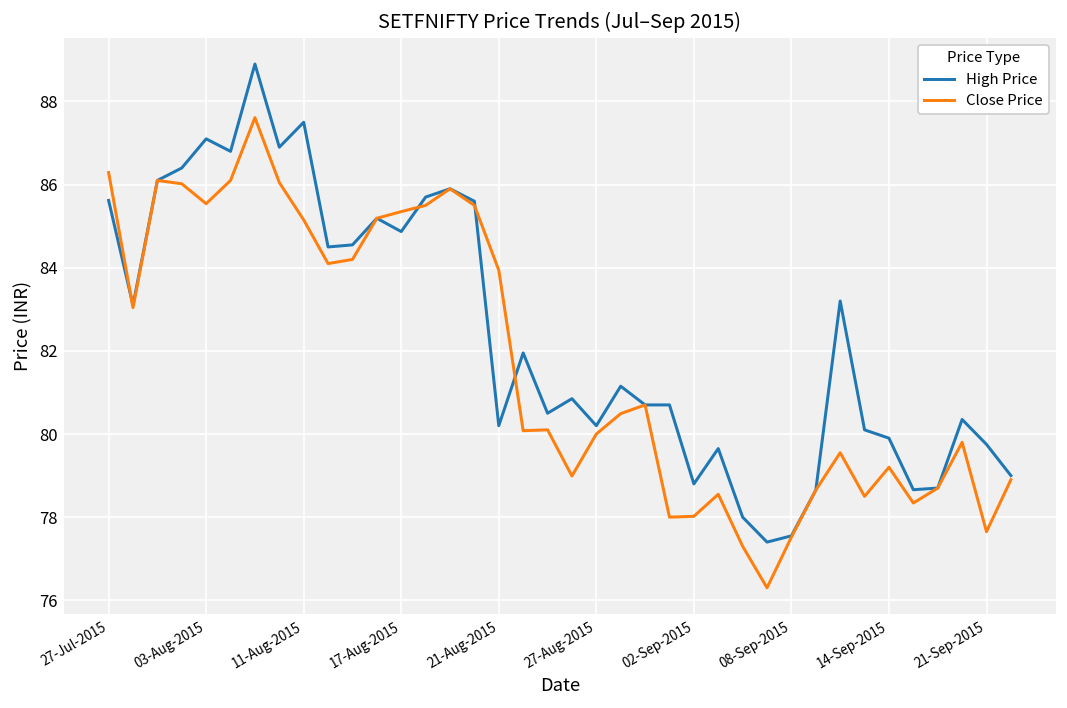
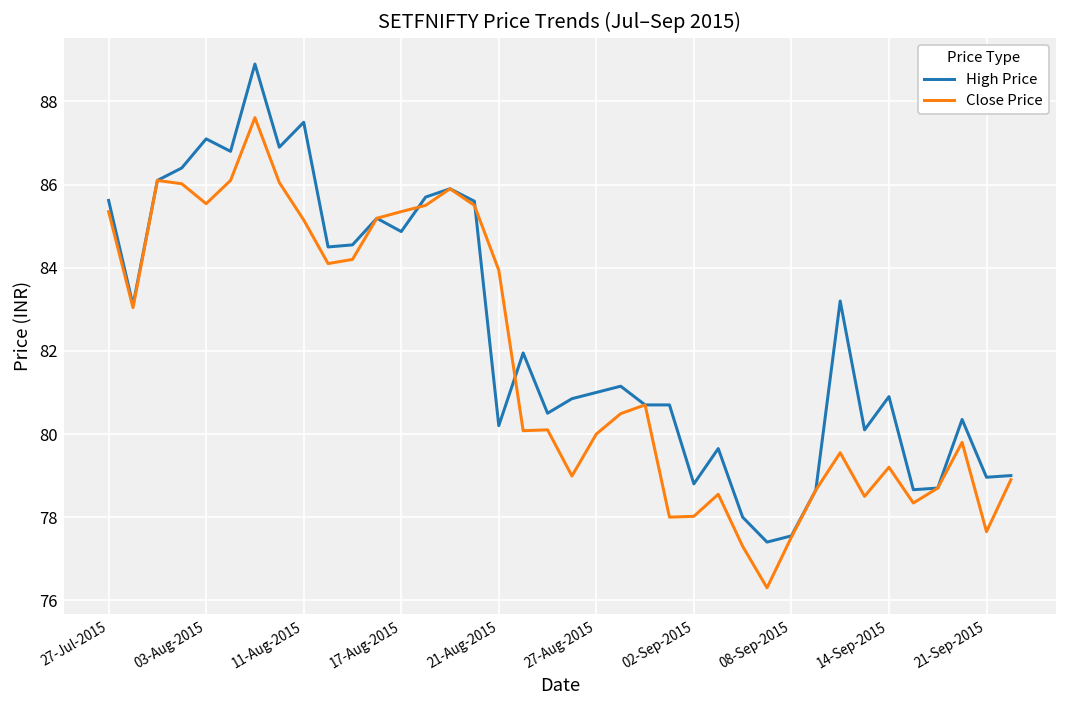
Close Price, 27-Jul-2015: 86.3 -> 85.4
High Price, 27-Aug-2015: 80.2 -> 81.0
High Price, 14-Sep-2015: 79.9 -> 80.9
High Price, 21-Sep-2015: 79.8 -> 79.0
